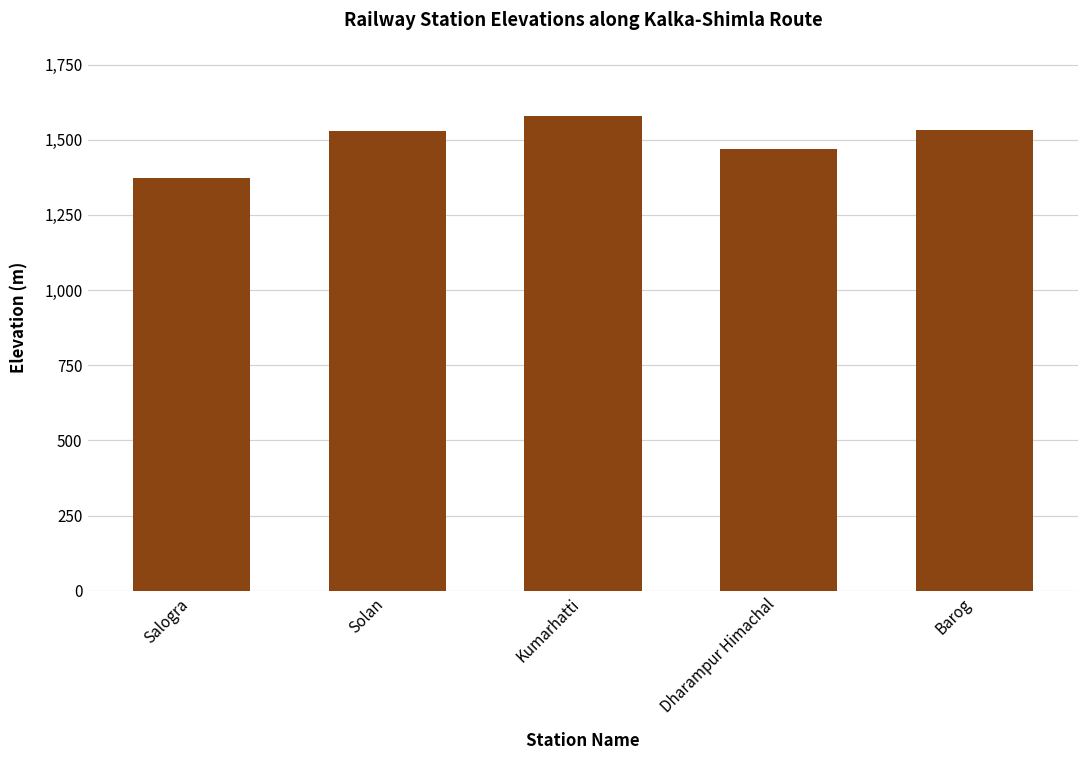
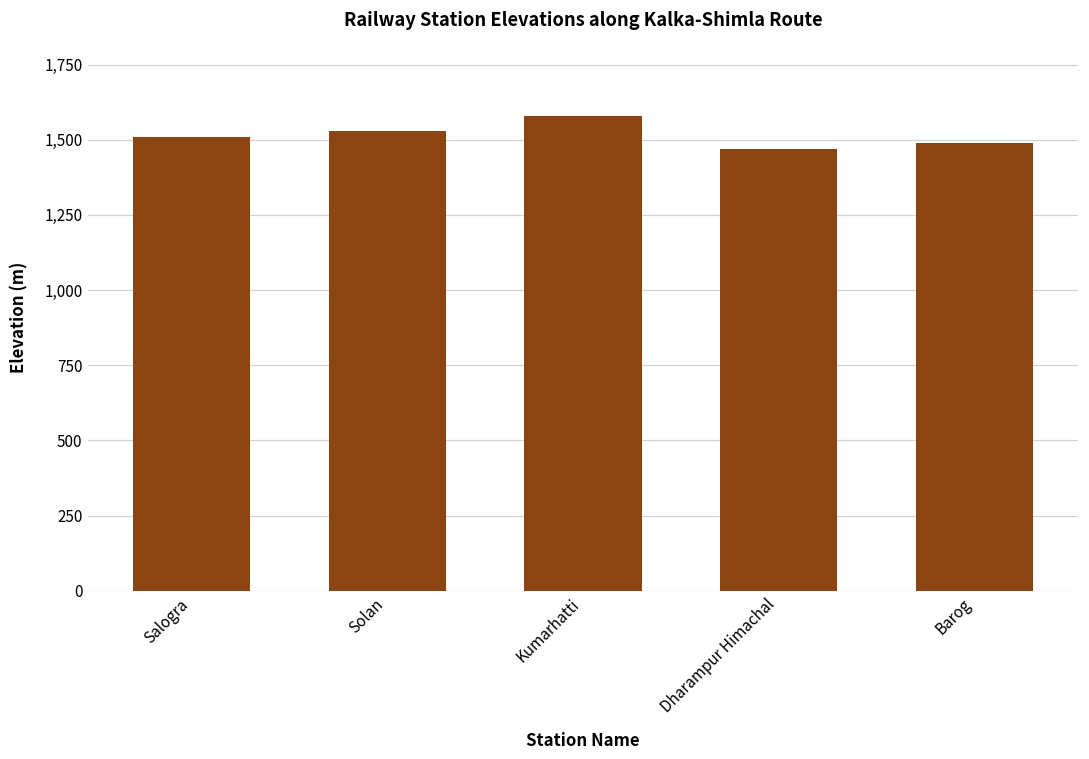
Salogra: 1,370 -> 1,510
Barog: 1,530 -> 1,490
